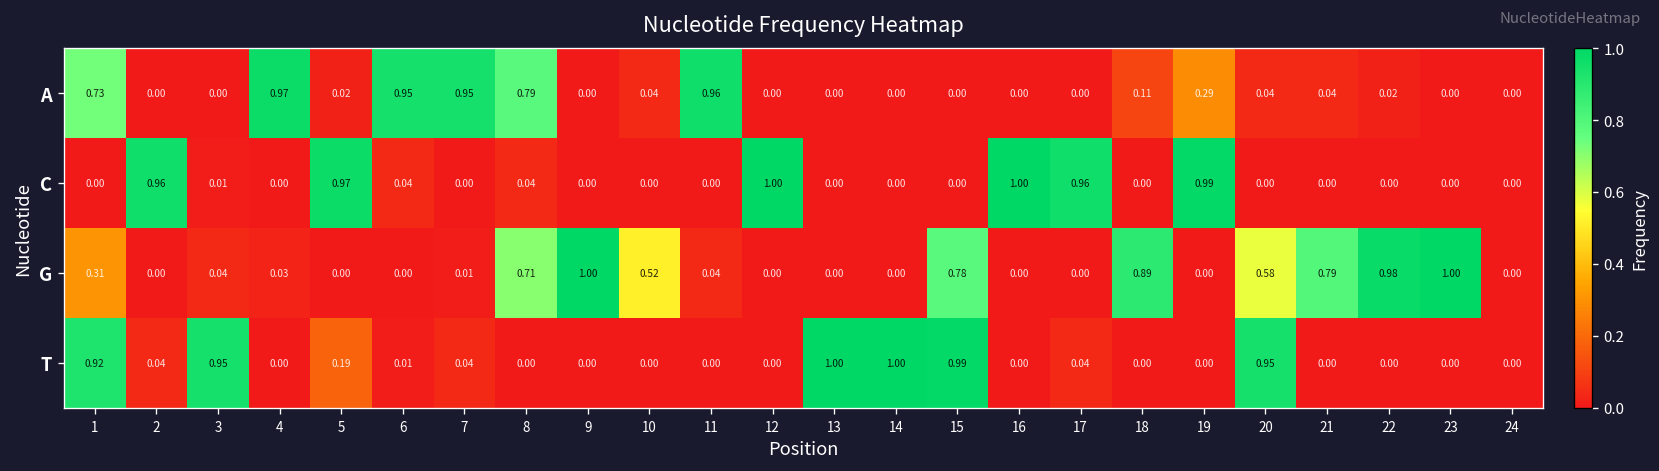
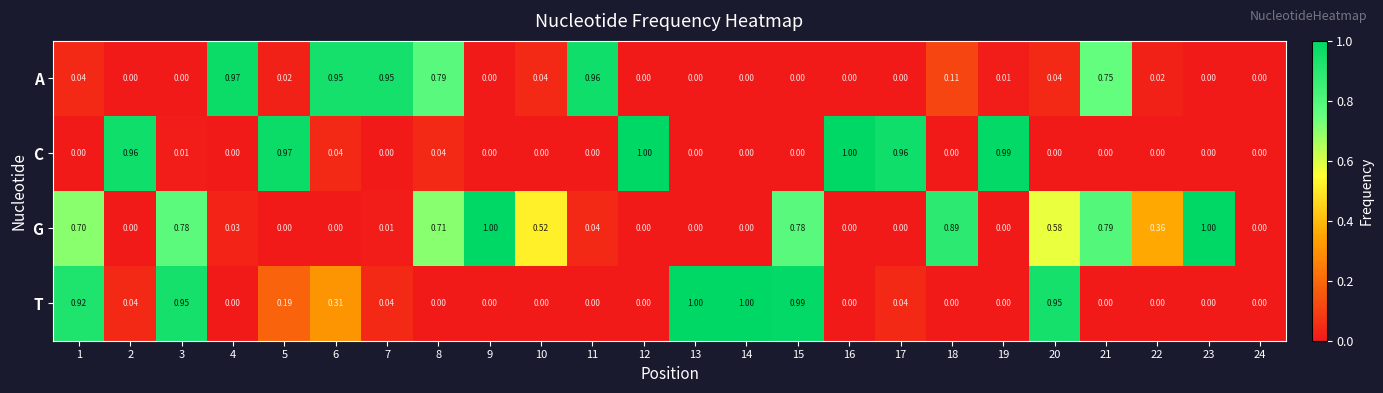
A, 1: 0.73 -> 0.04
A, 19: 0.29 -> 0.01
A, 21: 0.04 -> 0.75
G, 1: 0.31 -> 0.70
G, 3: 0.04 -> 0.78
G, 22: 0.98 -> 0.36
T, 6: 0.01 -> 0.31
